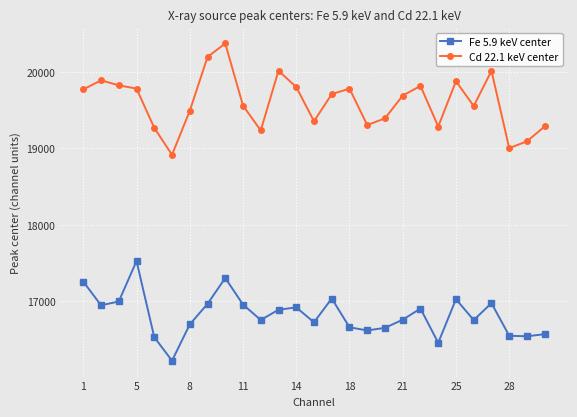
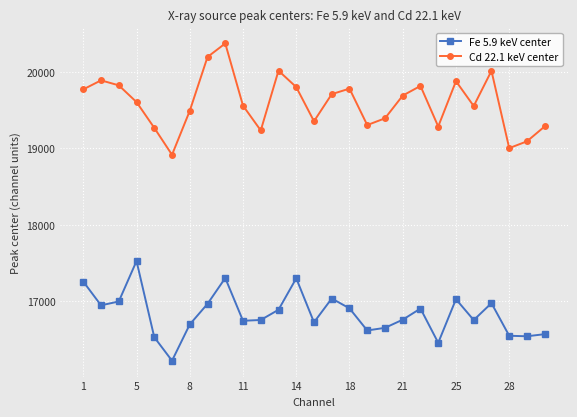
Cd 22.1 keV center, 5: 19800 -> 19600
Fe 5.9 keV center, 11: 17000 -> 16700
Fe 5.9 keV center, 14: 16900 -> 17300
Fe 5.9 keV center, 18: 16700 -> 16900
